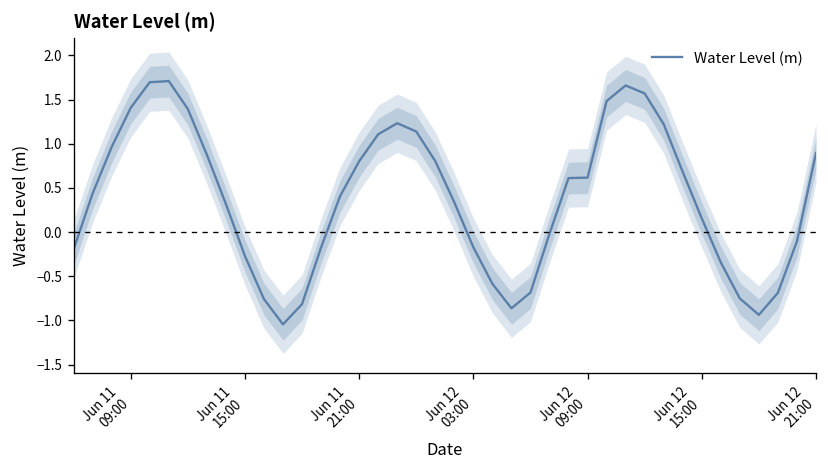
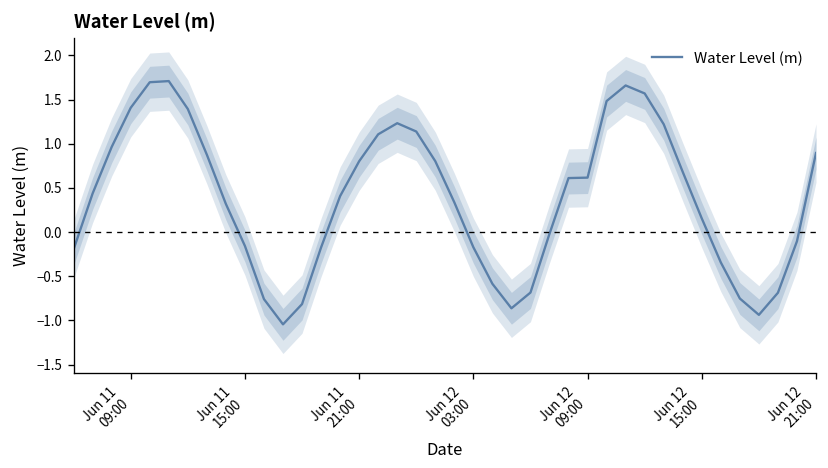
Water Level (m), Jun 11 15:00: -0.3 -> -0.2
